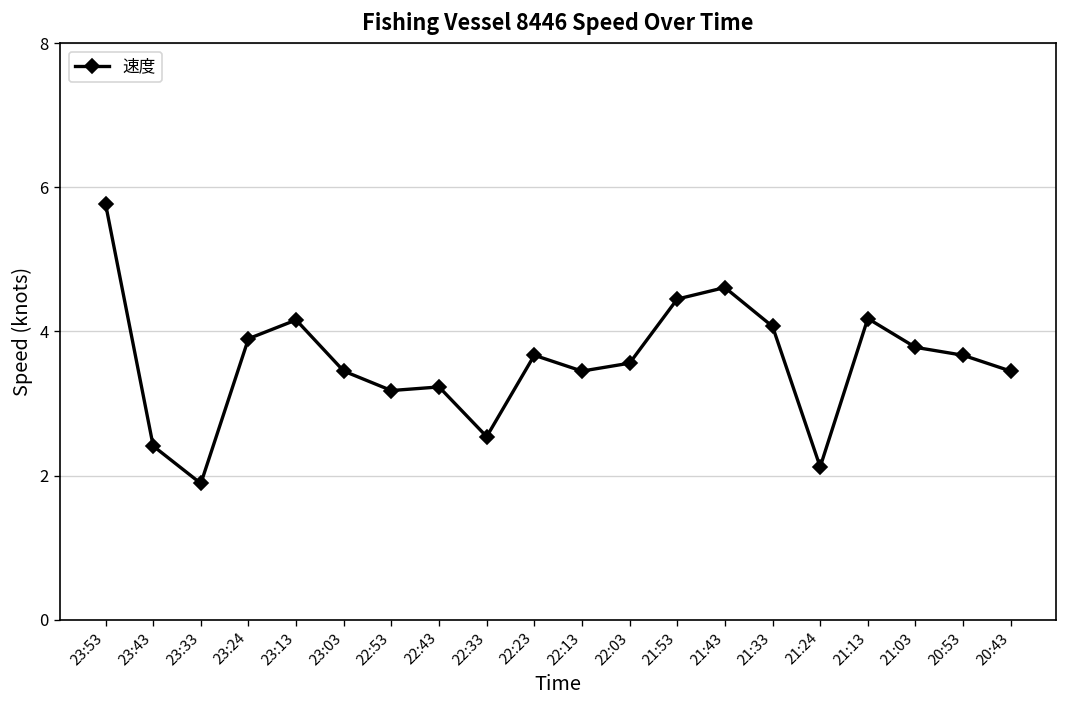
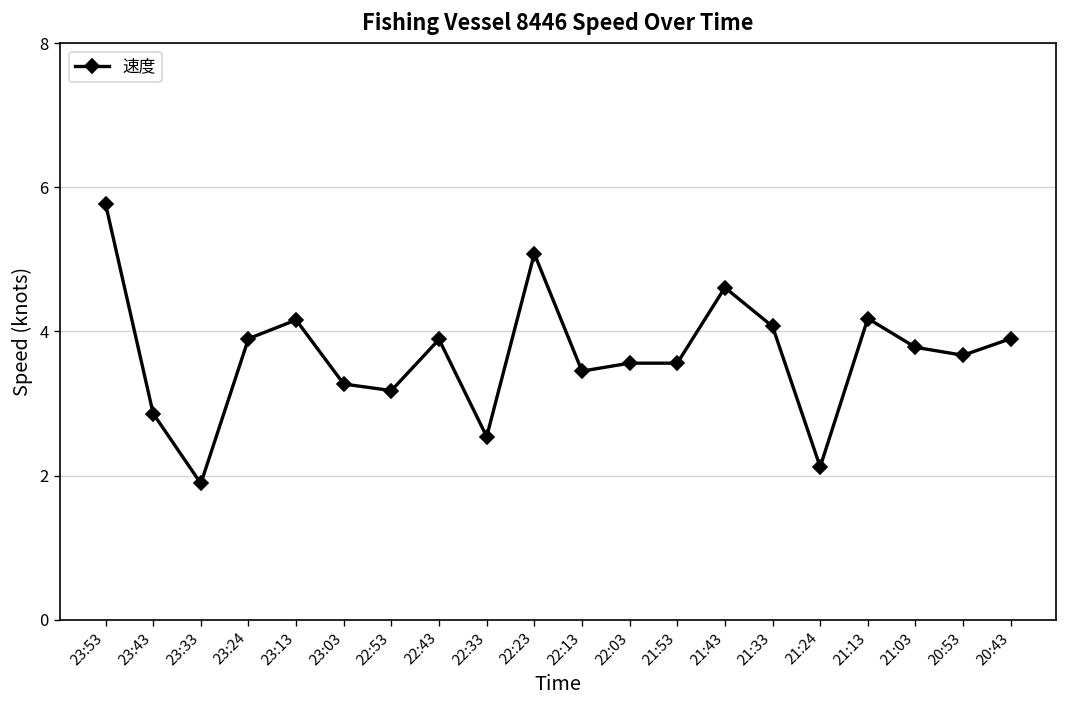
23:43: 2.4 -> 2.9
23:03: 3.5 -> 3.3
22:43: 3.2 -> 3.9
22:23: 3.7 -> 5.1
21:53: 4.5 -> 3.6
20:43: 3.5 -> 3.9
